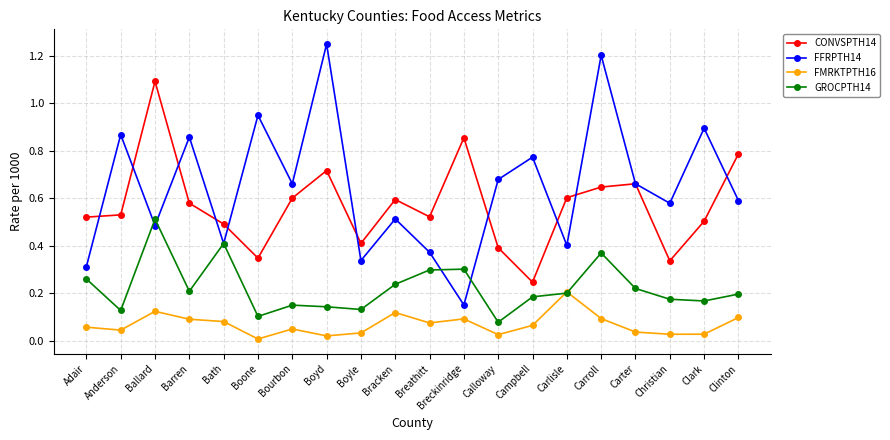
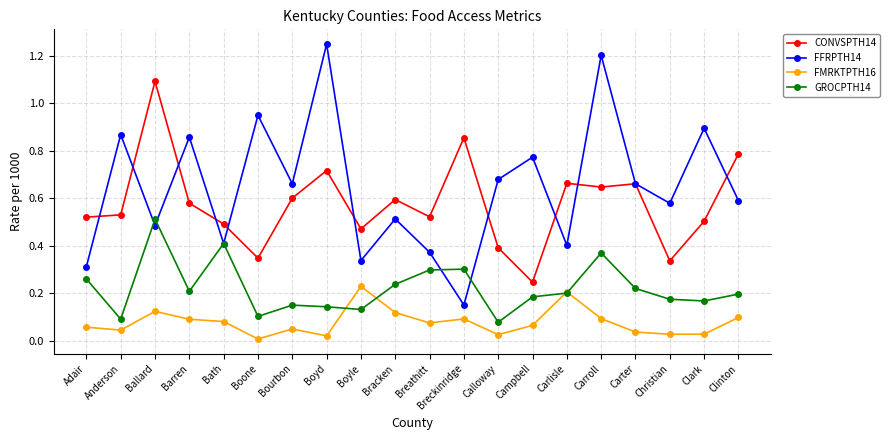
GROCPTH14, Anderson: 0.13 -> 0.09
CONVSPTH14, Boyle: 0.41 -> 0.47
FMRKTPTH16, Boyle: 0.03 -> 0.23
CONVSPTH14, Carlisle: 0.60 -> 0.66
